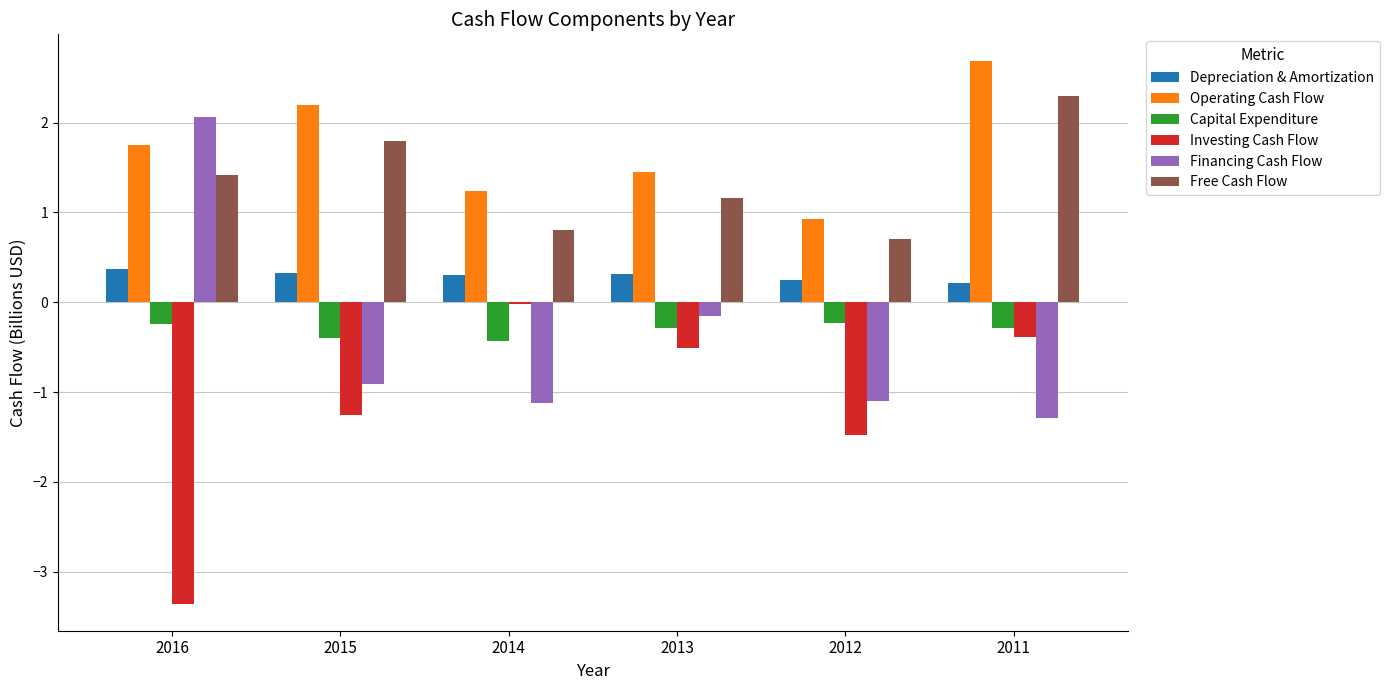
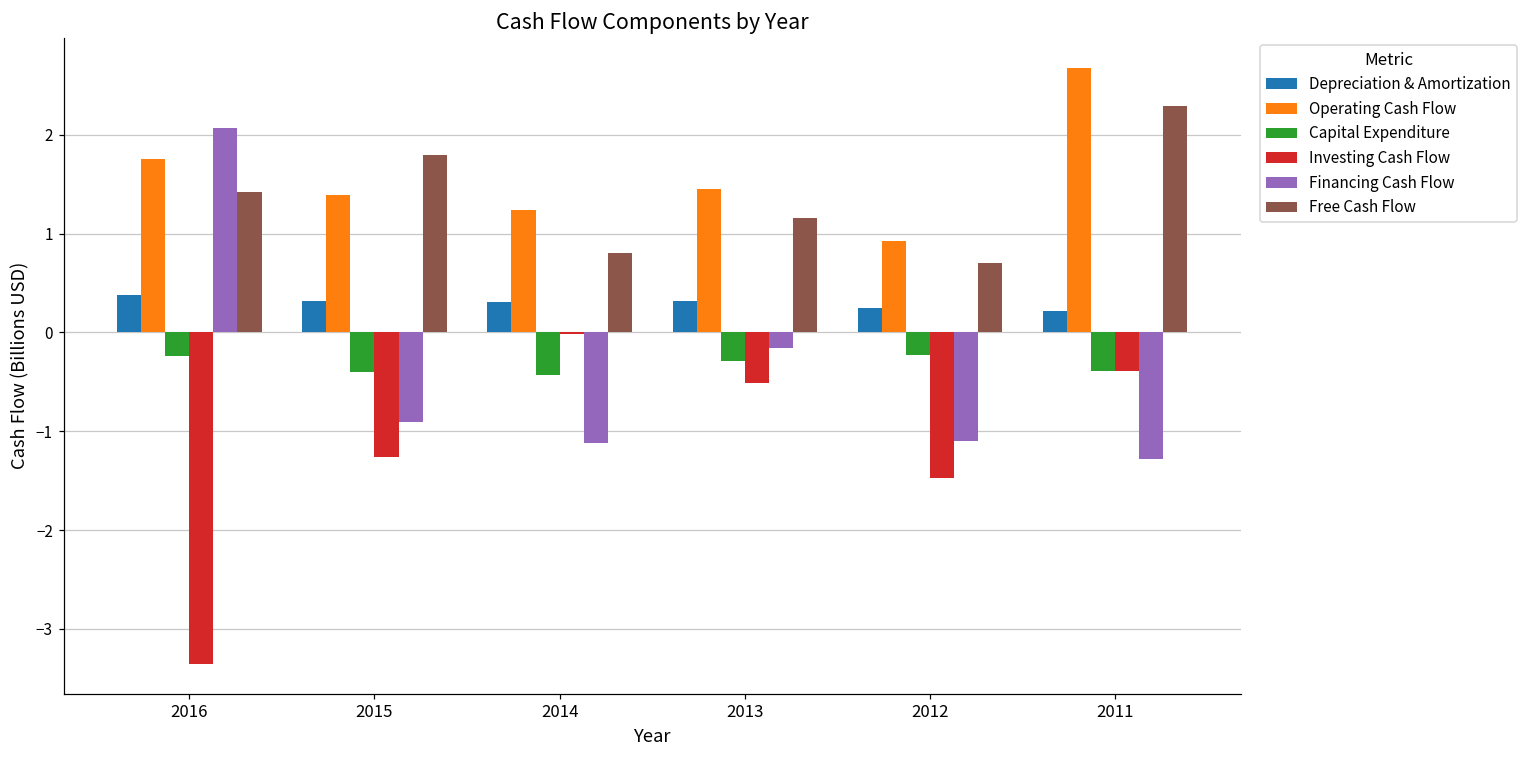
Operating Cash Flow, 2015: 2.2 -> 1.4
Capital Expenditure, 2011: -0.3 -> -0.4
